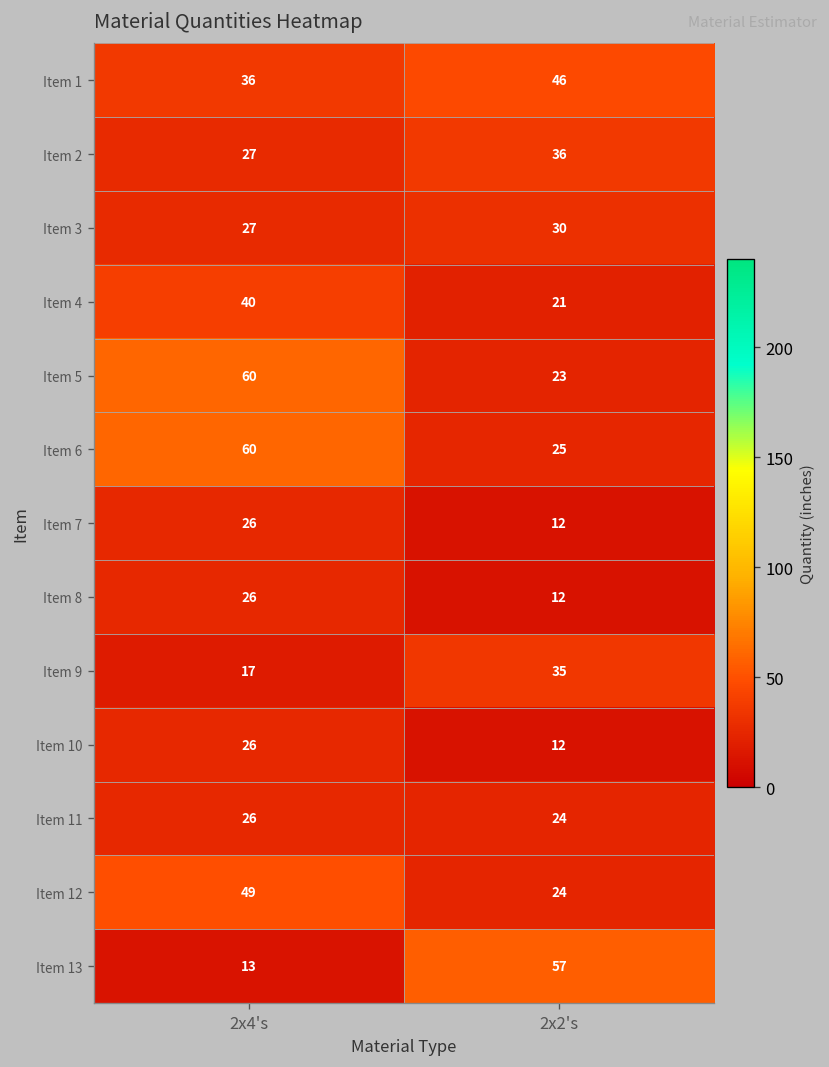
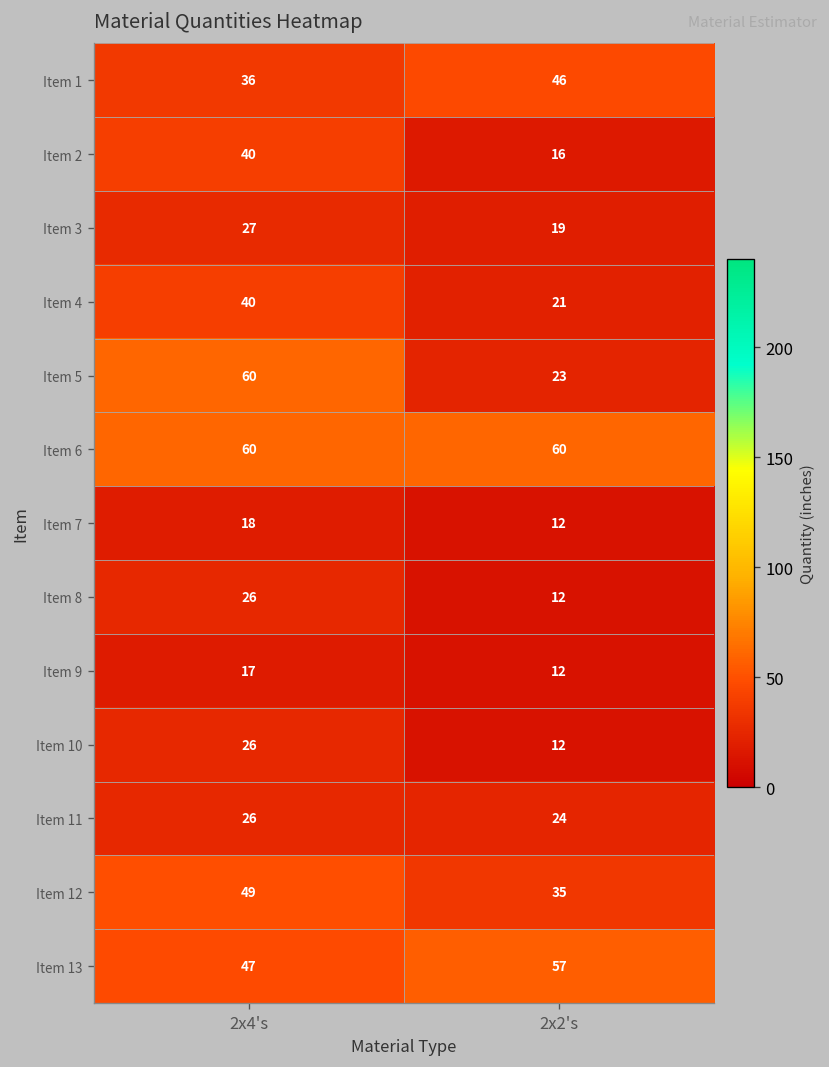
Item 2, 2x4's: 27 -> 40
Item 2, 2x2's: 36 -> 16
Item 3, 2x2's: 30 -> 19
Item 6, 2x2's: 25 -> 60
Item 7, 2x4's: 26 -> 18
Item 9, 2x2's: 35 -> 12
Item 12, 2x2's: 24 -> 35
Item 13, 2x4's: 13 -> 47
